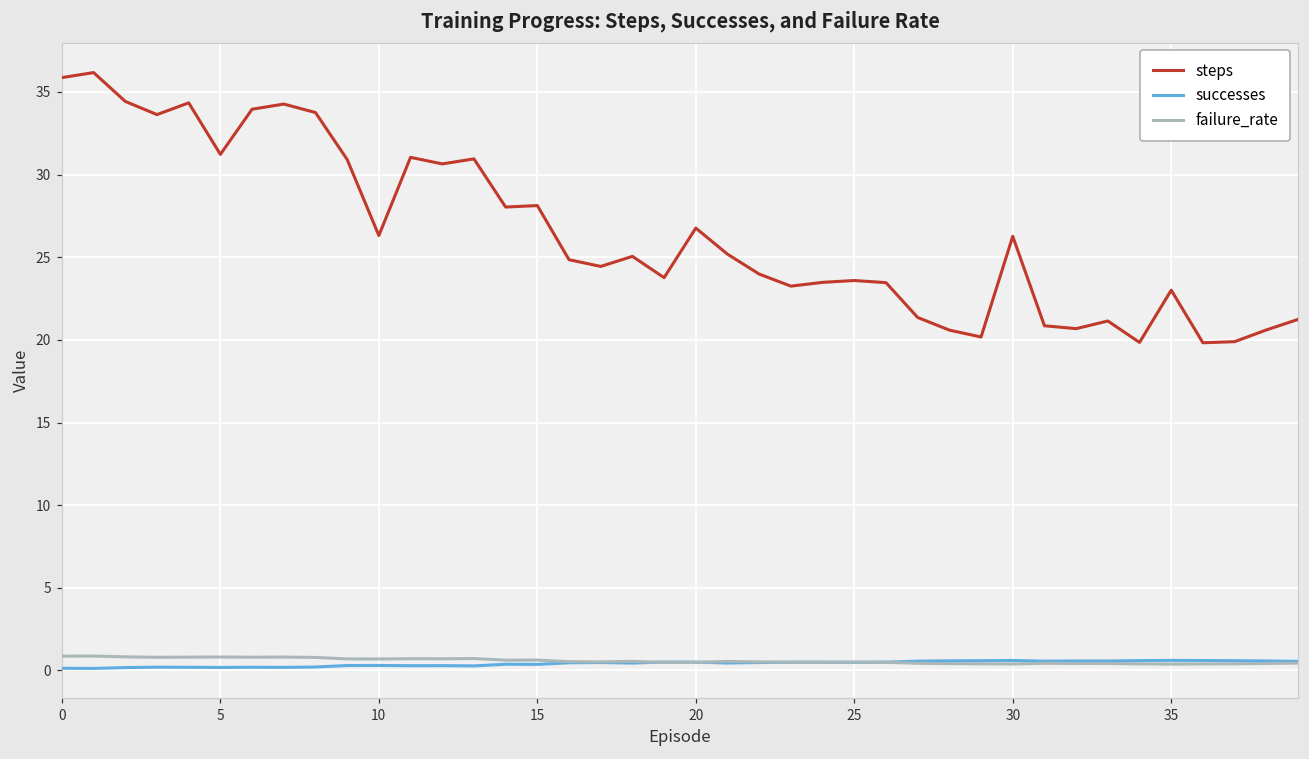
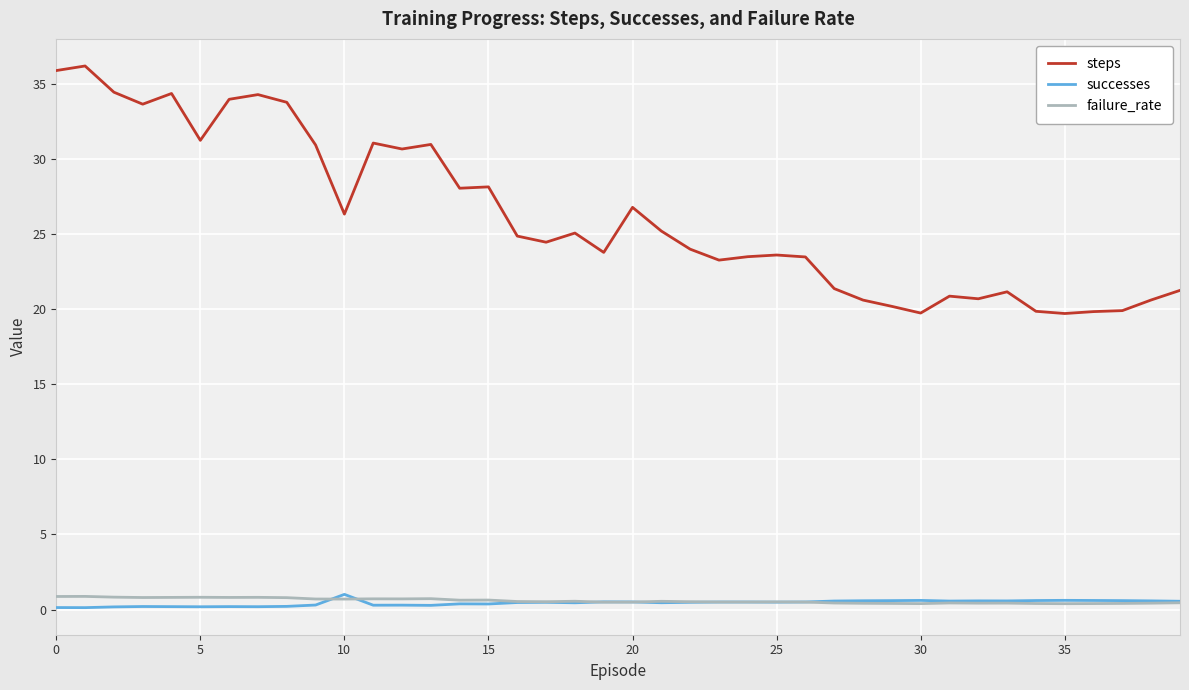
successes, 10: 0.3 -> 1.0
steps, 30: 26.3 -> 19.7
steps, 35: 23.0 -> 19.7
